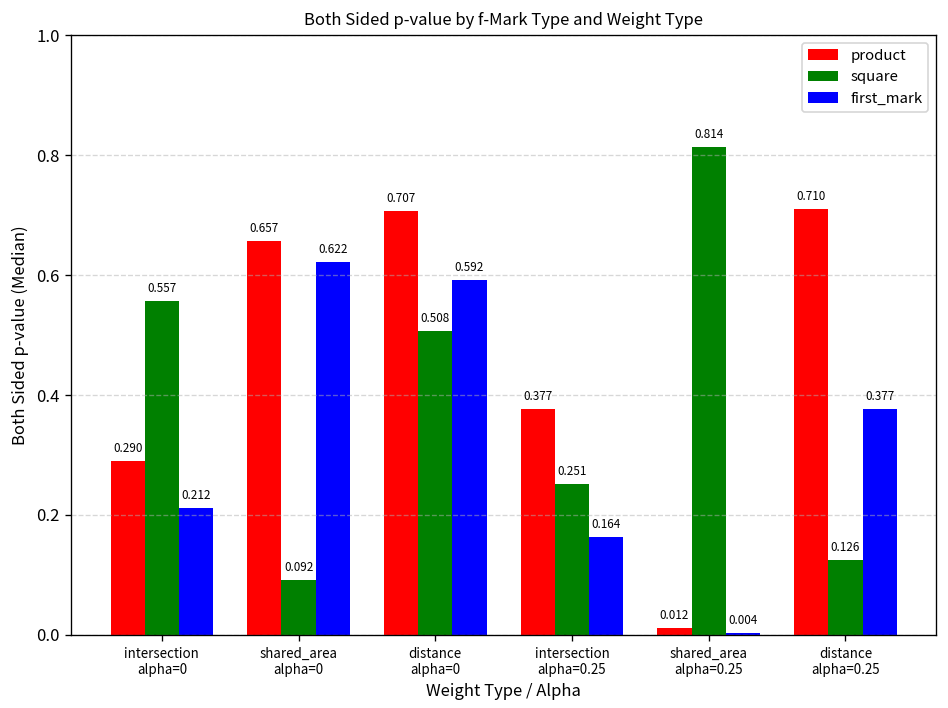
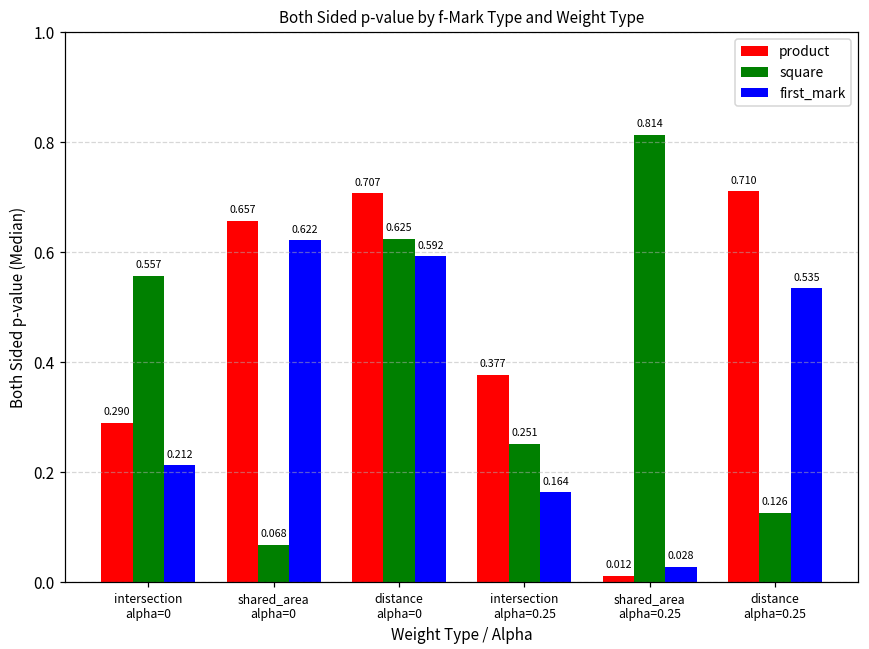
square, shared_area alpha=0: 0.092 -> 0.068
square, distance alpha=0: 0.508 -> 0.625
first_mark, shared_area alpha=0.25: 0.004 -> 0.028
first_mark, distance alpha=0.25: 0.377 -> 0.535
